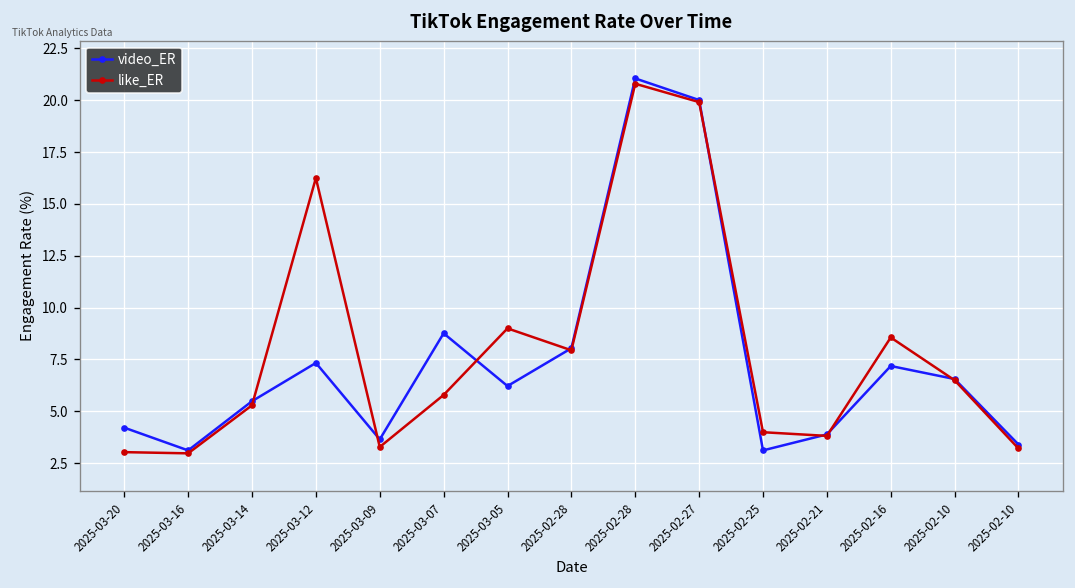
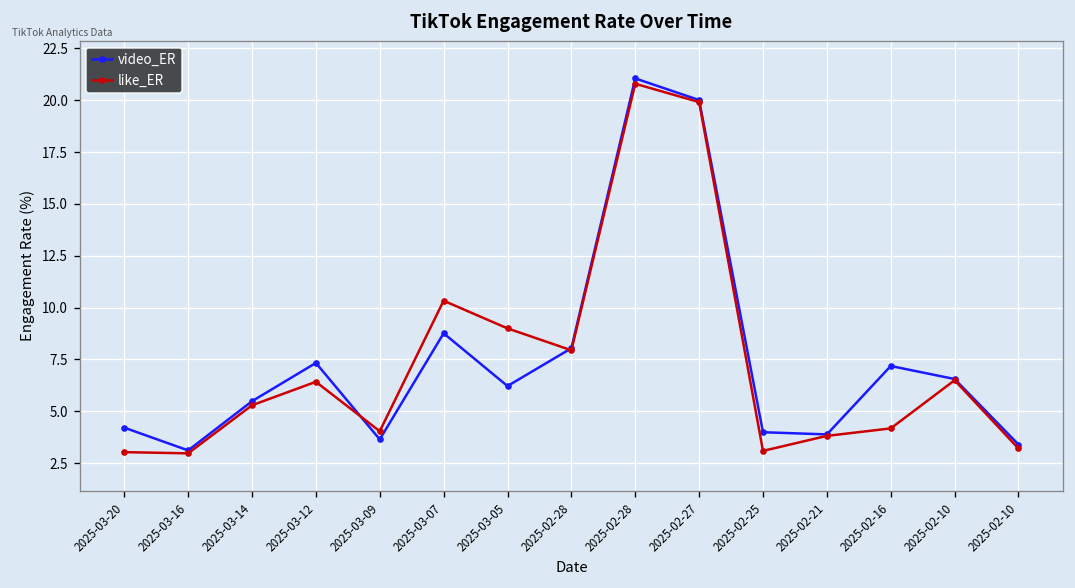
like_ER, 2025-03-12: 16.3 -> 6.4
like_ER, 2025-03-09: 3.3 -> 4.0
like_ER, 2025-03-07: 5.8 -> 10.3
video_ER, 2025-02-25: 3.1 -> 4.0
like_ER, 2025-02-25: 4.0 -> 3.1
like_ER, 2025-02-16: 8.6 -> 4.2
